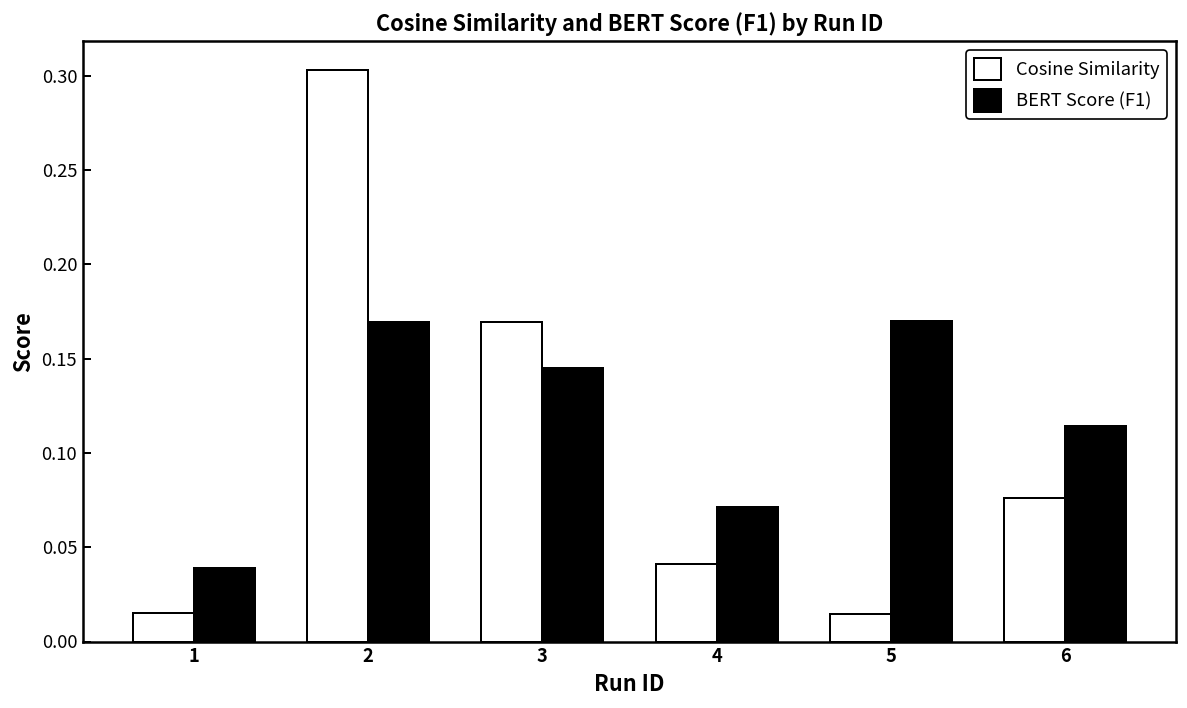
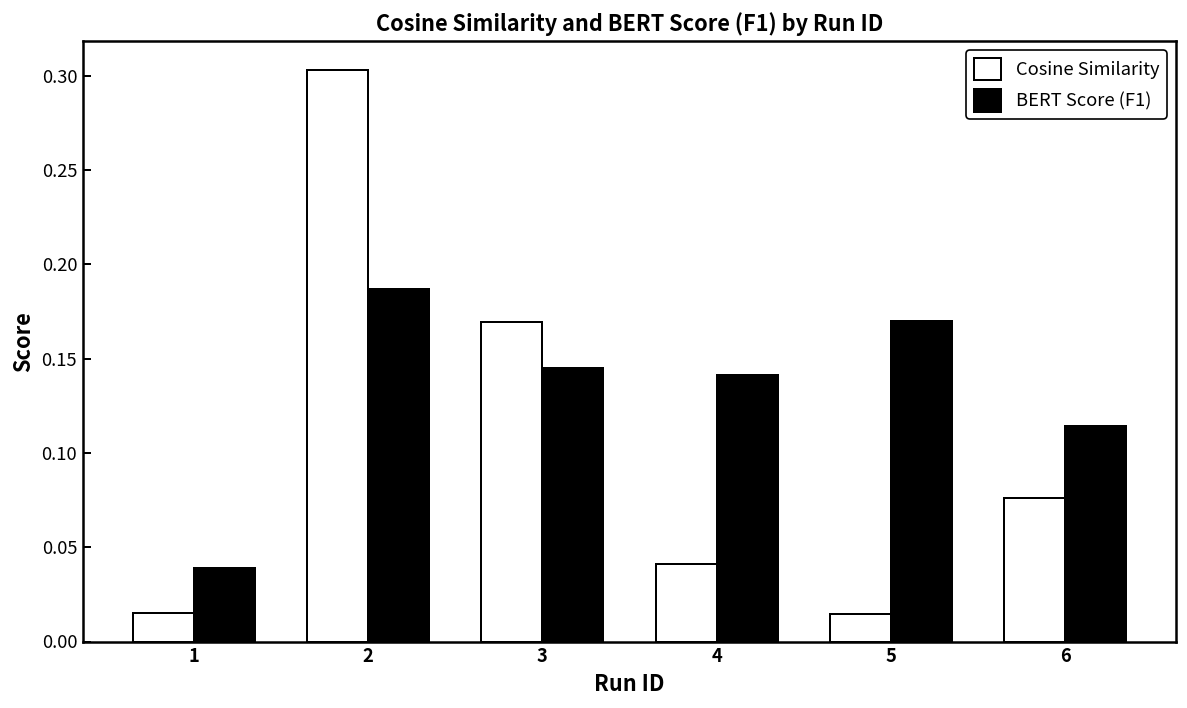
BERT Score (F1), 2: 0.170 -> 0.187
BERT Score (F1), 4: 0.071 -> 0.142
